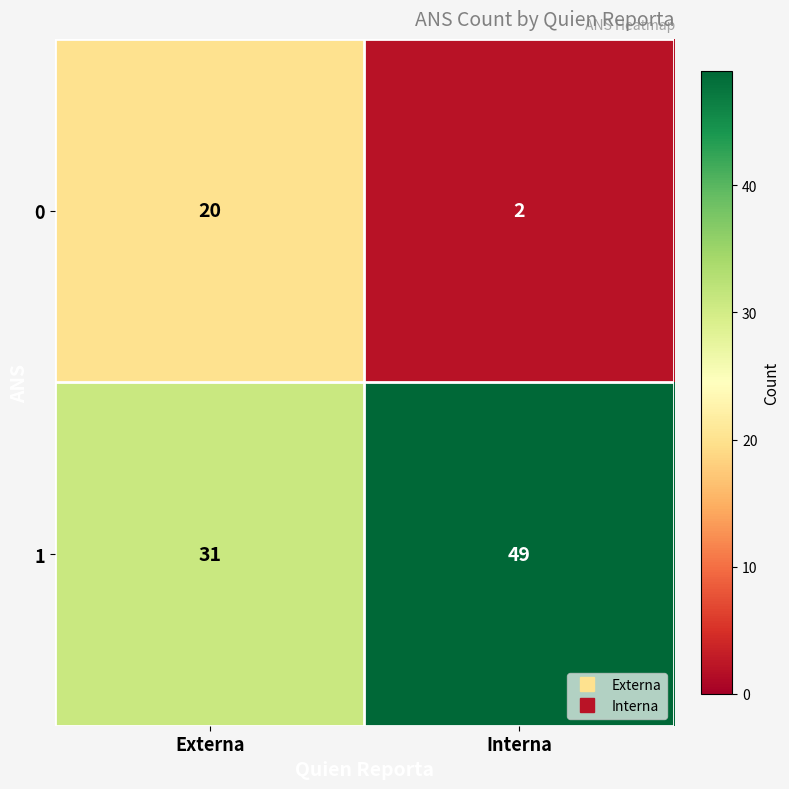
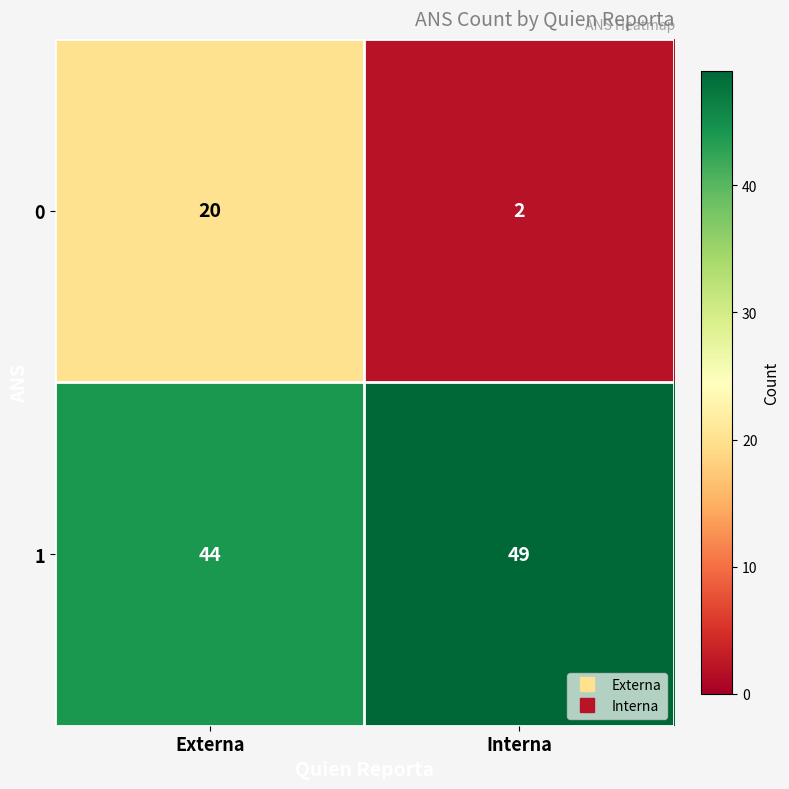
1, Externa: 31 -> 44
